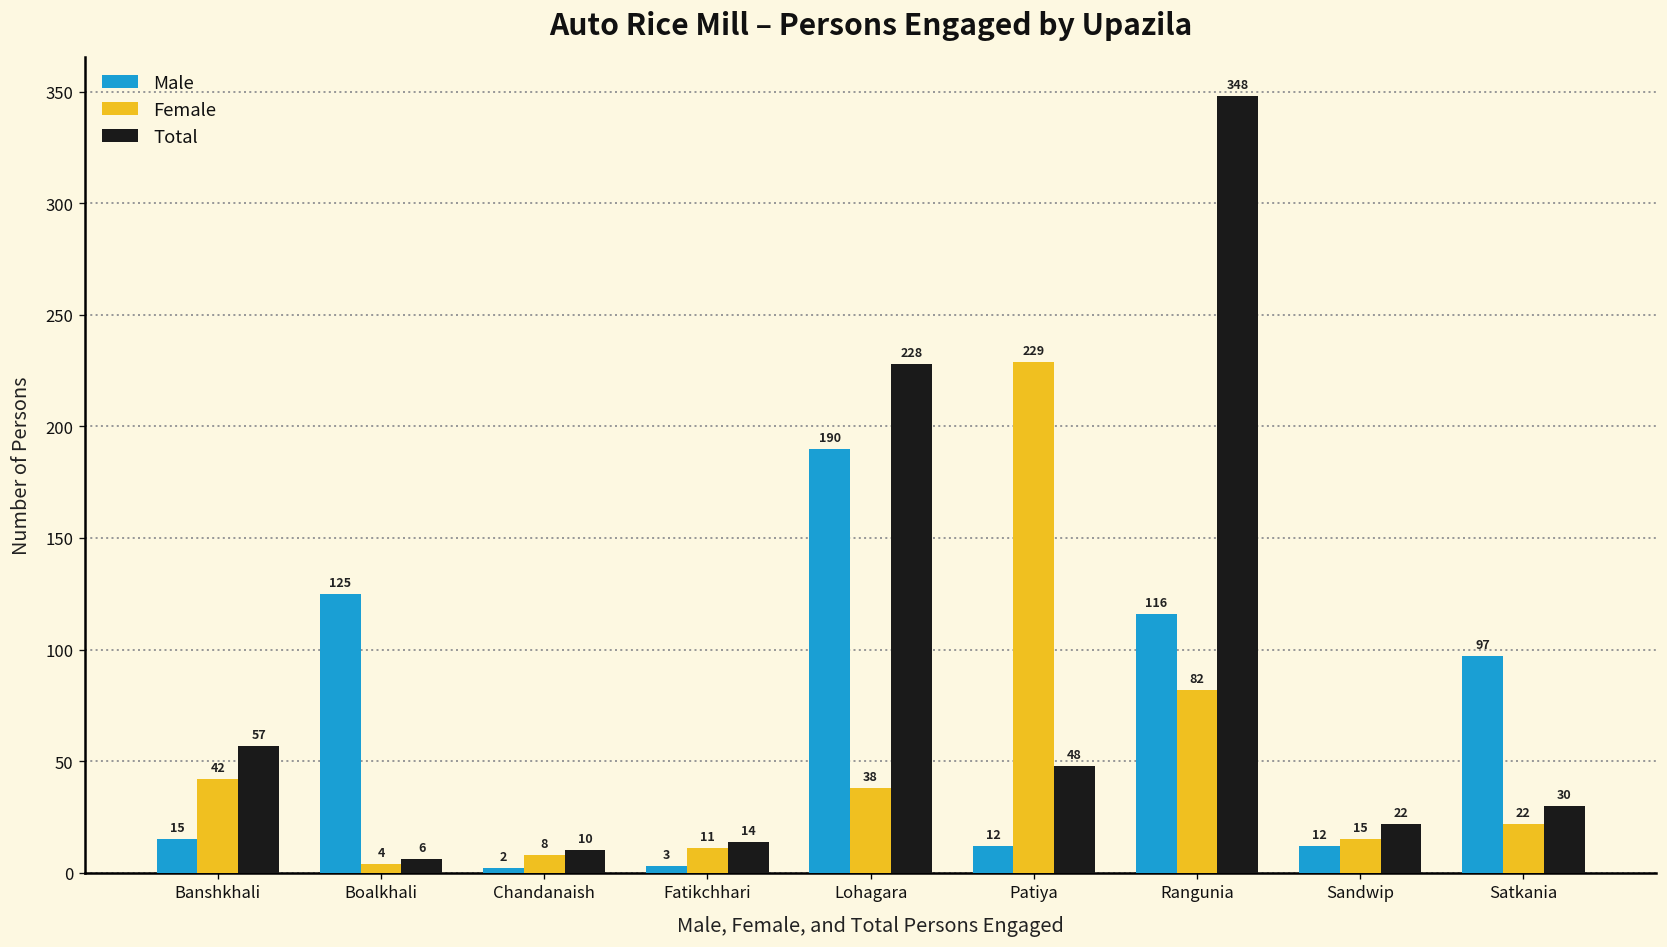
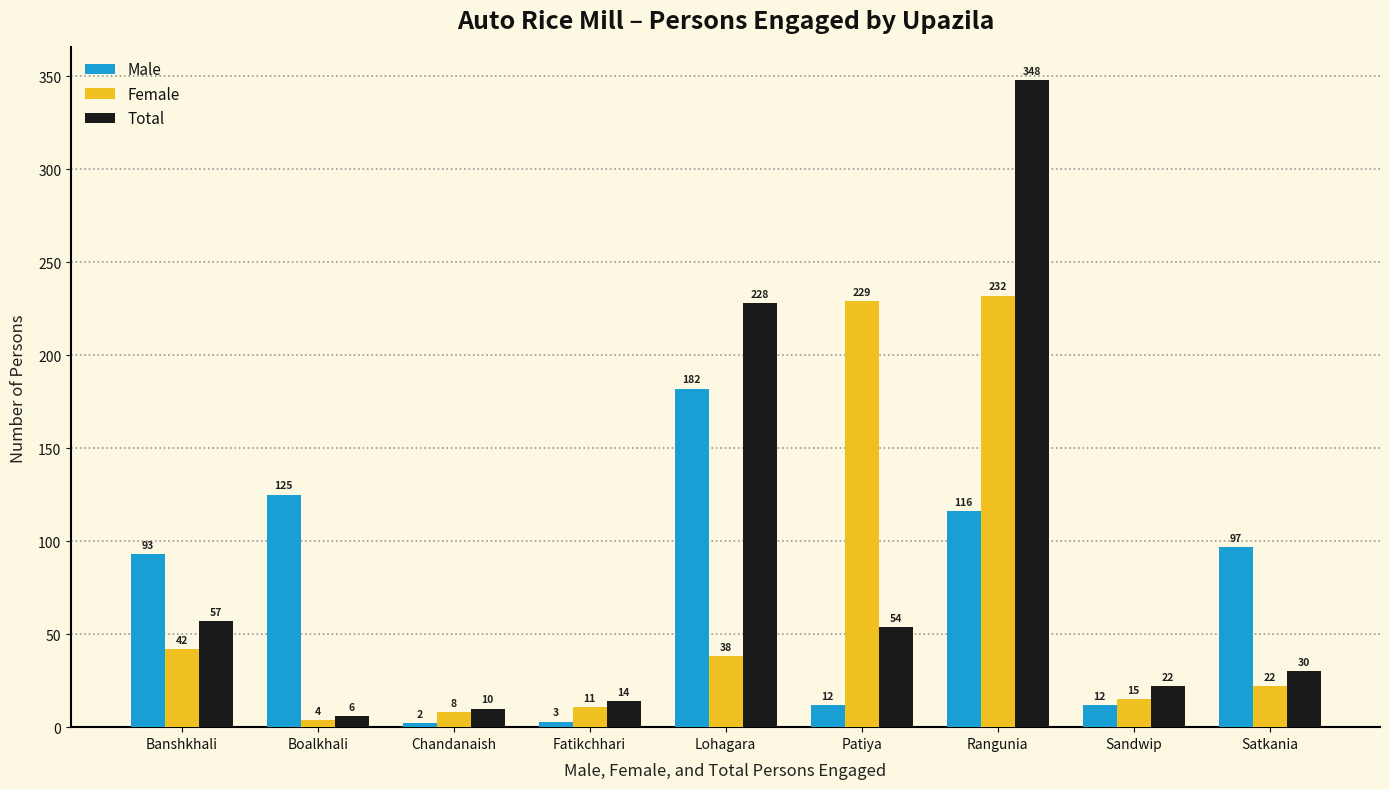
Male, Banshkhali: 15 -> 93
Male, Lohagara: 190 -> 182
Total, Patiya: 48 -> 54
Female, Rangunia: 82 -> 232
